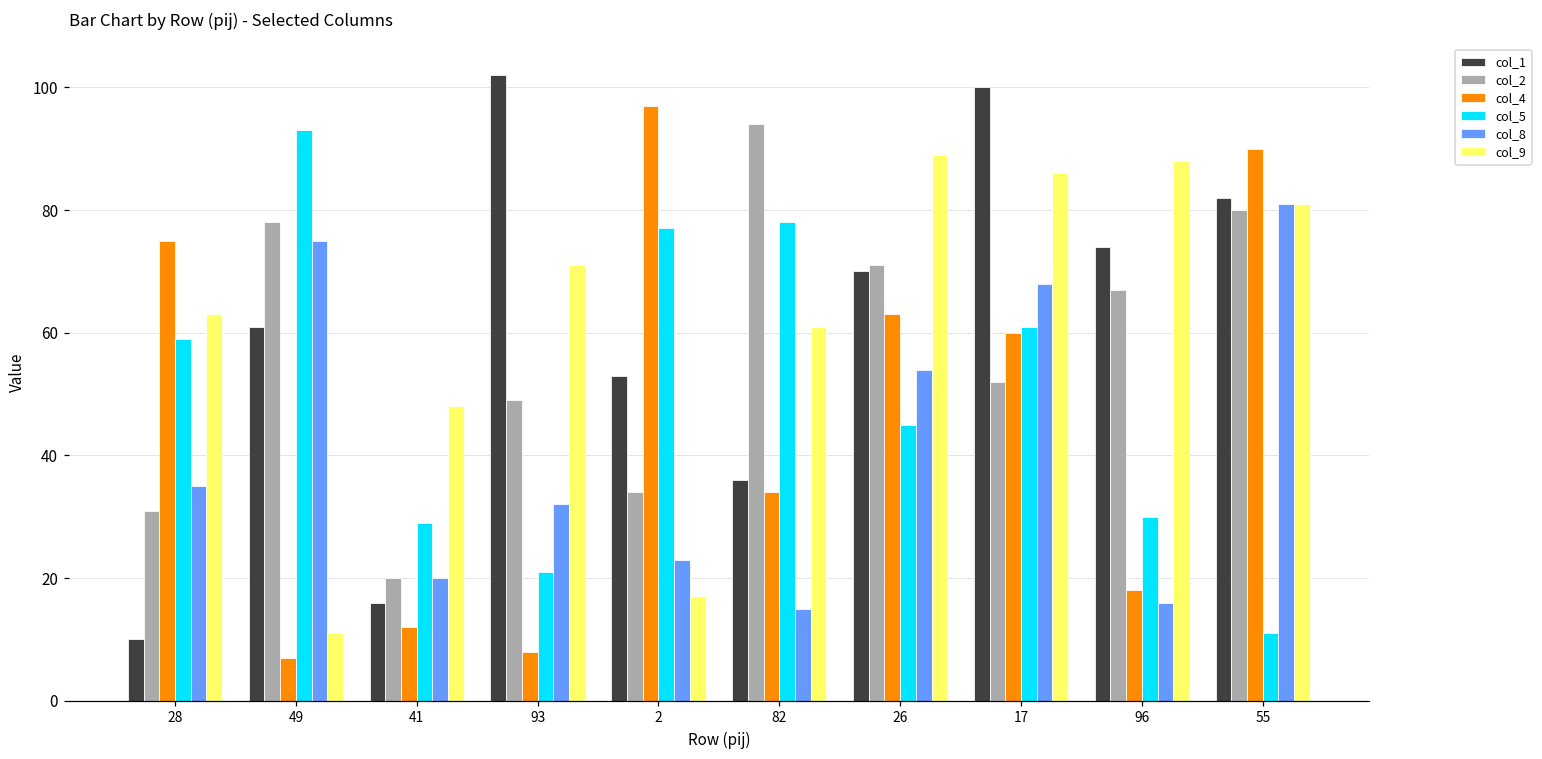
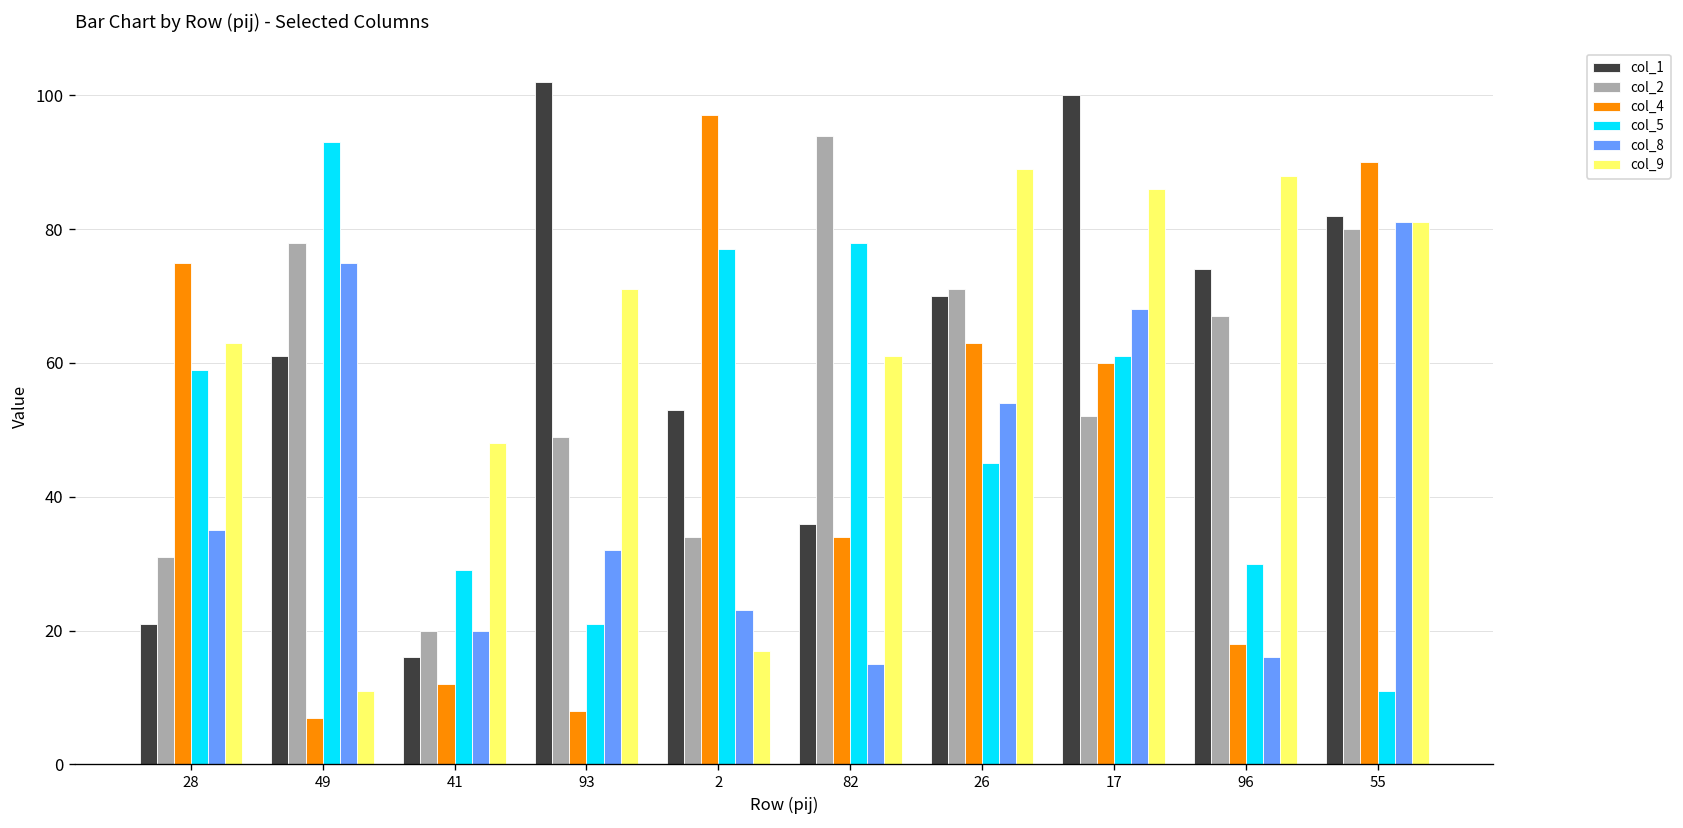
col_1, 28: 10 -> 21
